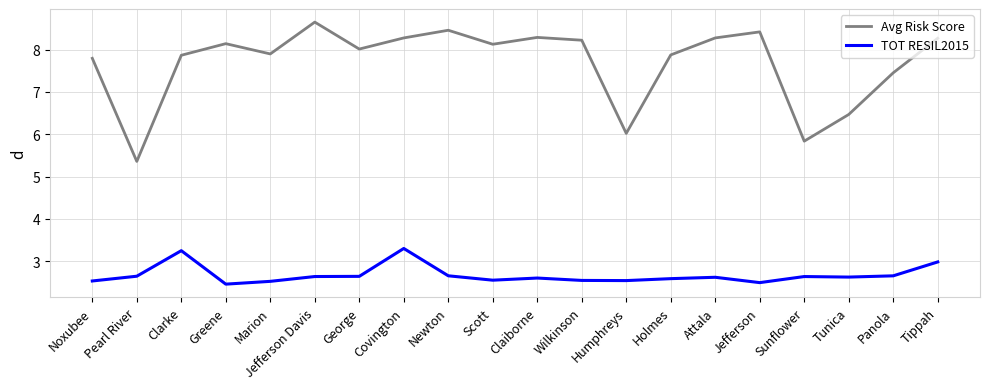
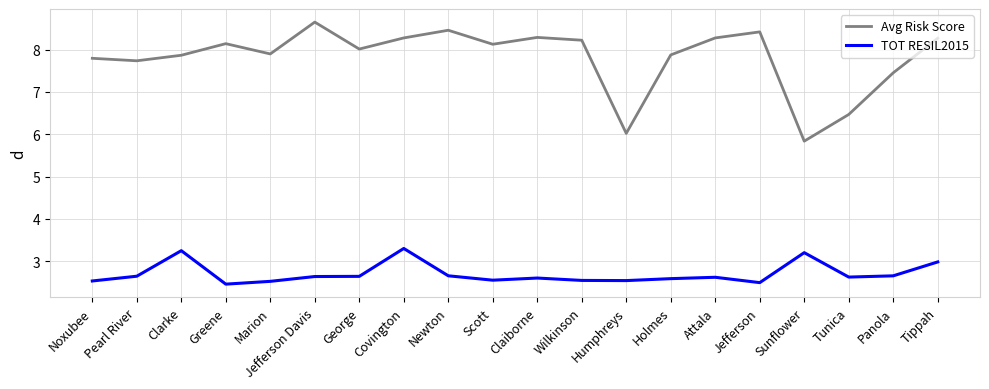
Avg Risk Score, Pearl River: 5.4 -> 7.7
TOT RESIL2015, Sunflower: 2.6 -> 3.2
